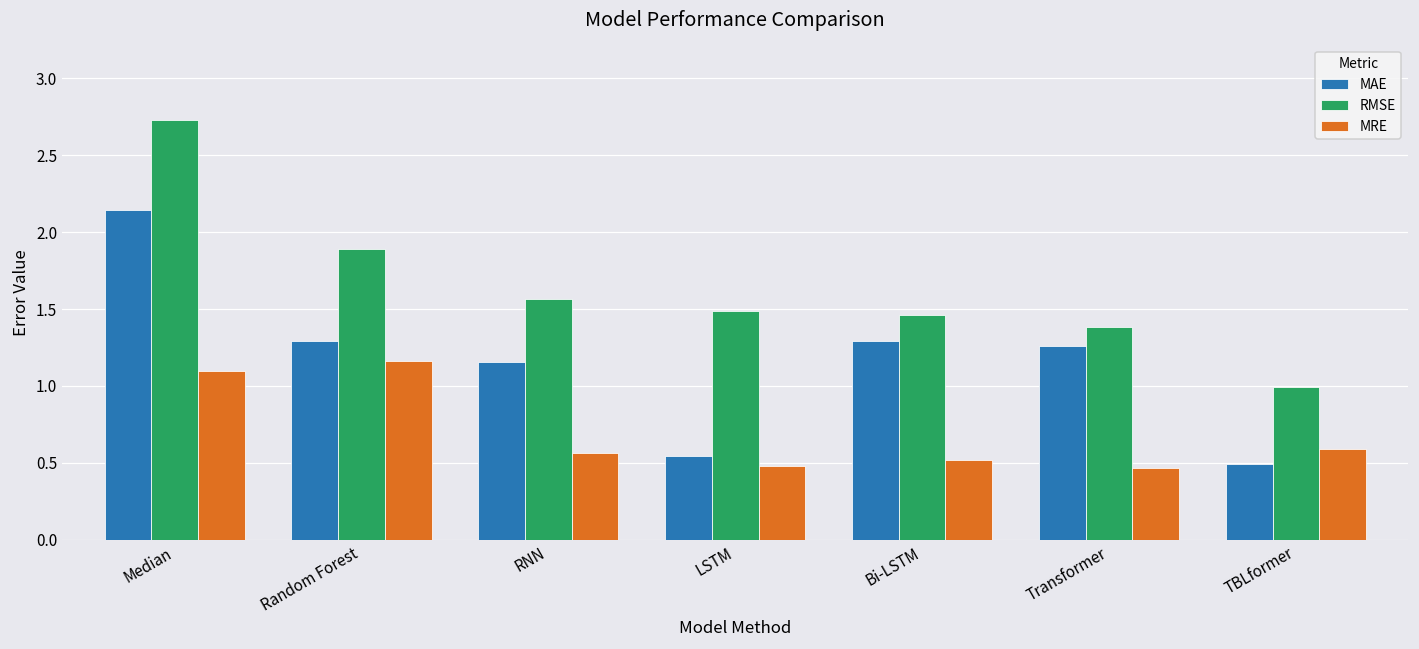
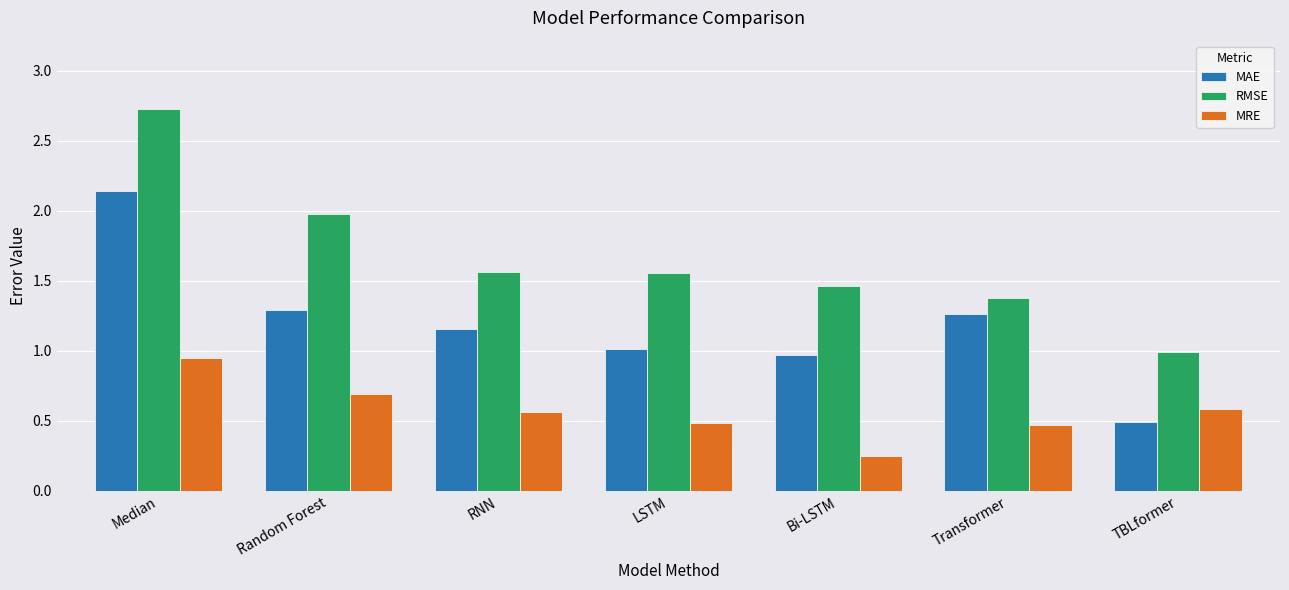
MRE, Median: 1.10 -> 0.95
RMSE, Random Forest: 1.89 -> 1.98
MRE, Random Forest: 1.16 -> 0.69
MAE, LSTM: 0.54 -> 1.02
RMSE, LSTM: 1.49 -> 1.56
MAE, Bi-LSTM: 1.29 -> 0.97
MRE, Bi-LSTM: 0.52 -> 0.25
